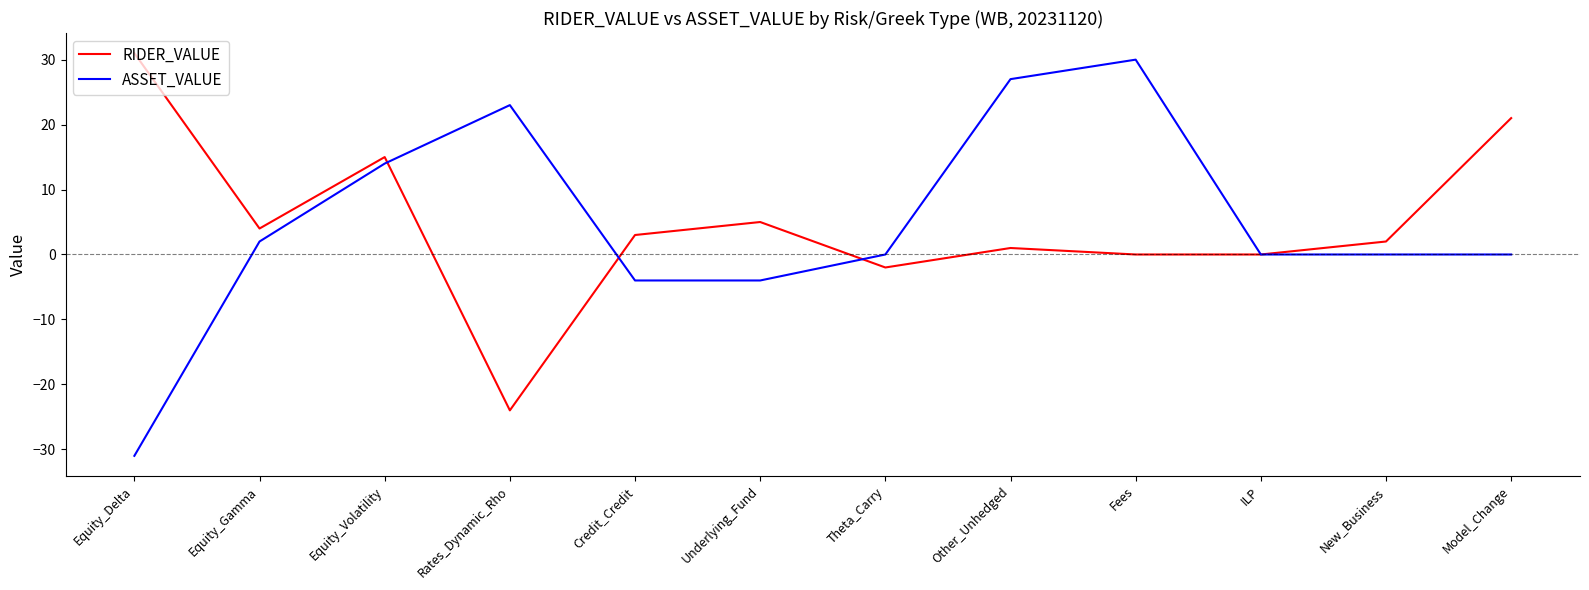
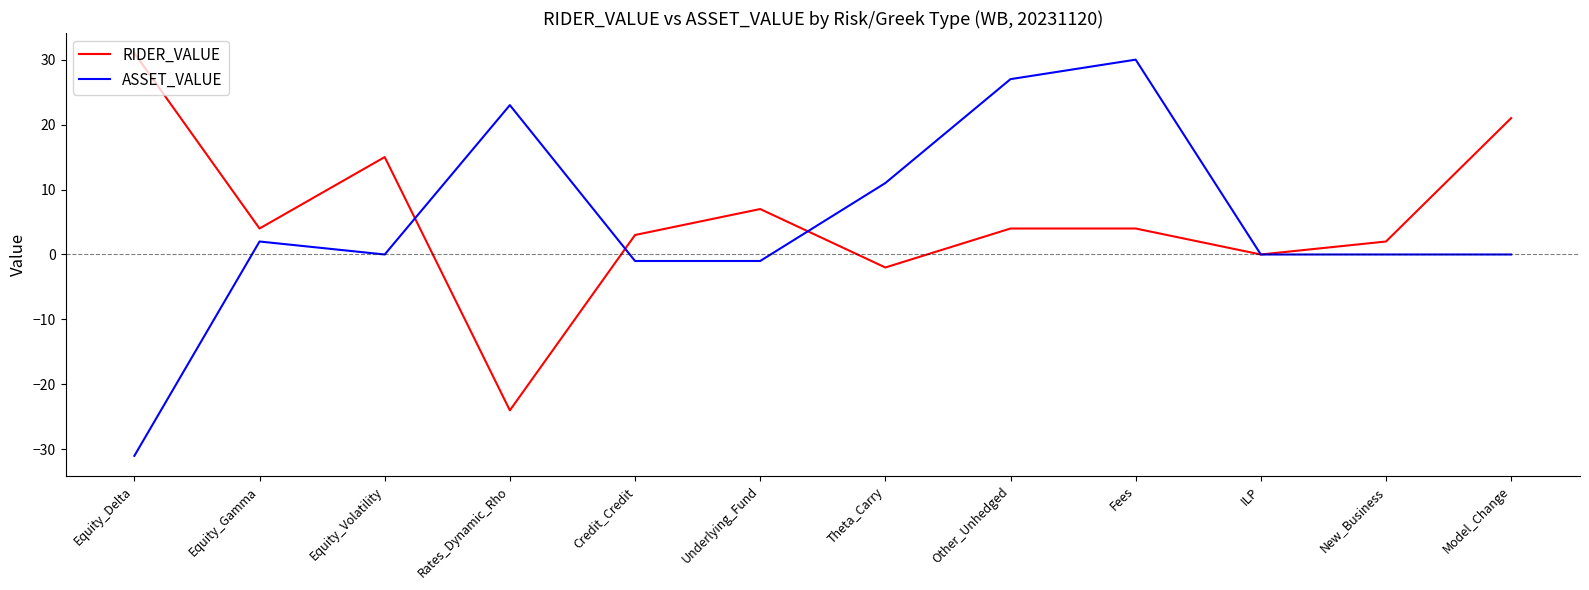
ASSET_VALUE, Equity_Volatility: 14 -> 0
ASSET_VALUE, Credit_Credit: -4 -> -1
RIDER_VALUE, Underlying_Fund: 5 -> 7
ASSET_VALUE, Underlying_Fund: -4 -> -1
ASSET_VALUE, Theta_Carry: 0 -> 11
RIDER_VALUE, Other_Unhedged: 1 -> 4
RIDER_VALUE, Fees: 0 -> 4
